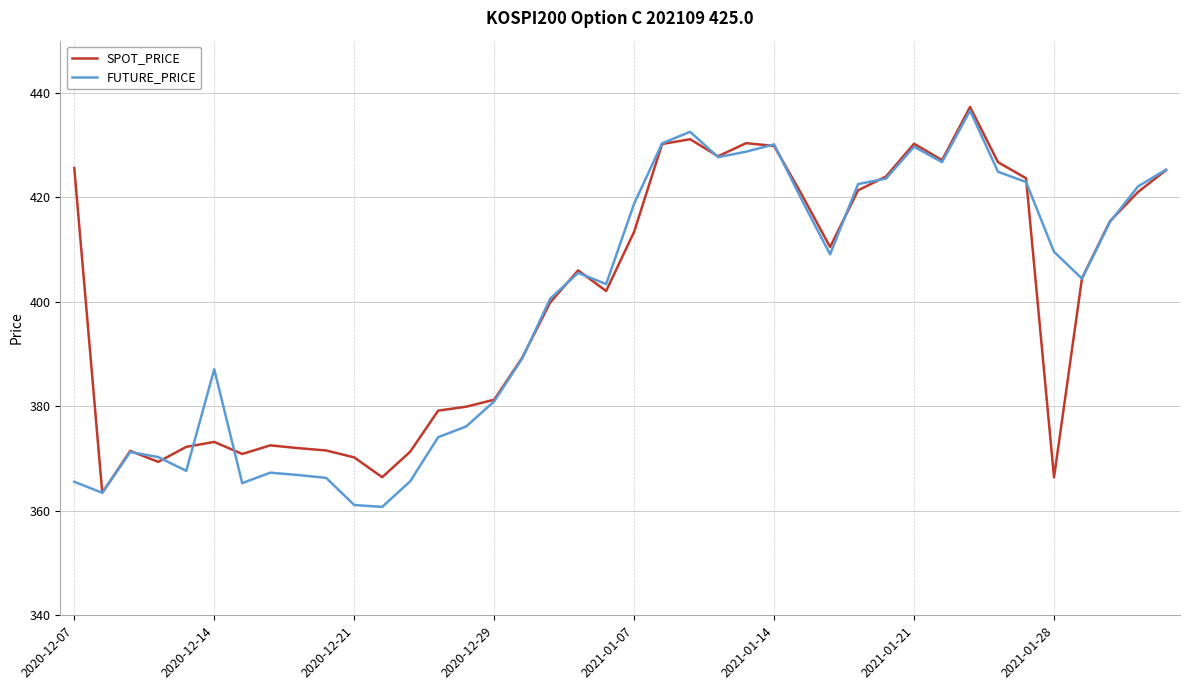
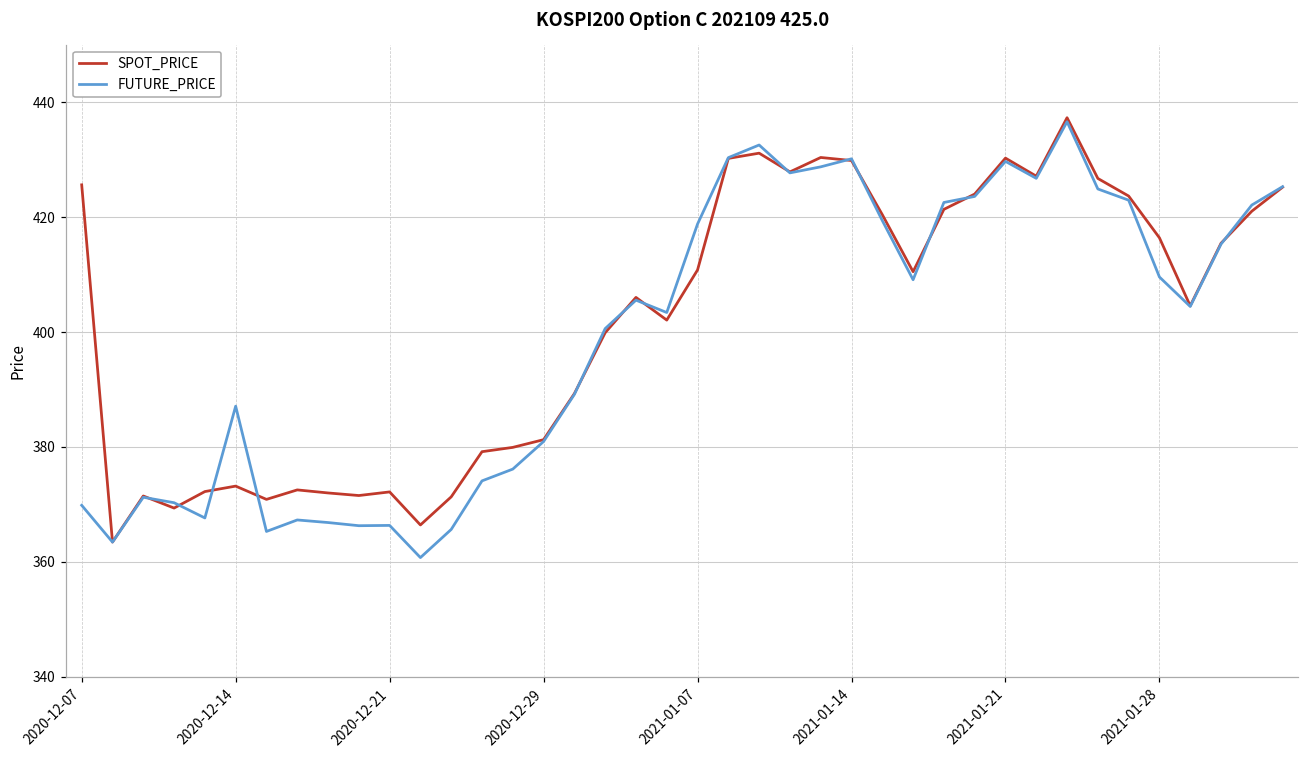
FUTURE_PRICE, 2020-12-07: 366 -> 370
SPOT_PRICE, 2020-12-21: 370 -> 372
FUTURE_PRICE, 2020-12-21: 361 -> 366
SPOT_PRICE, 2021-01-07: 413 -> 411
SPOT_PRICE, 2021-01-28: 366 -> 416
